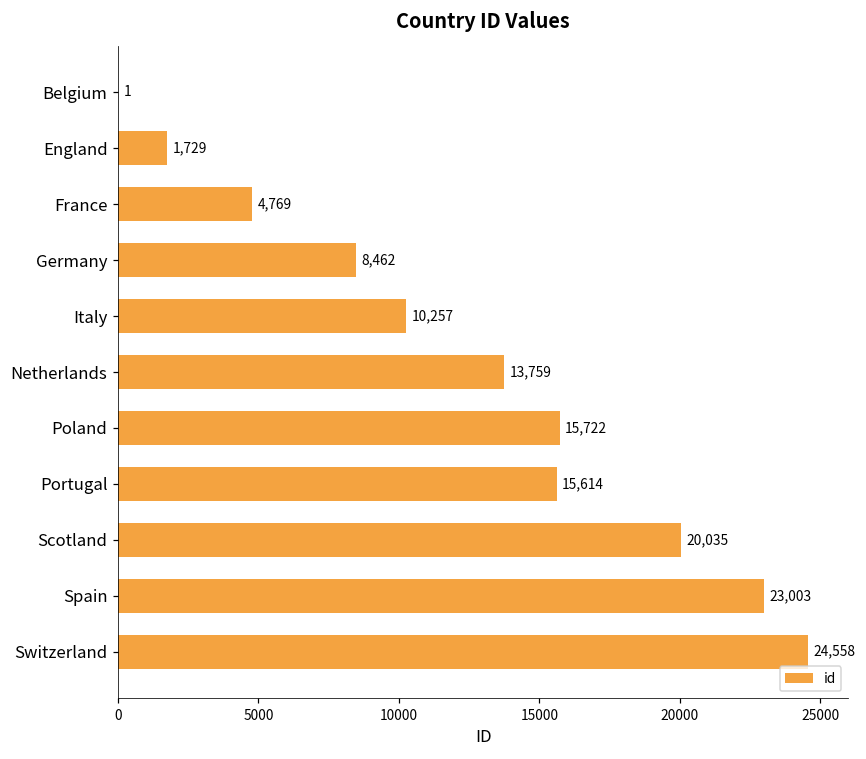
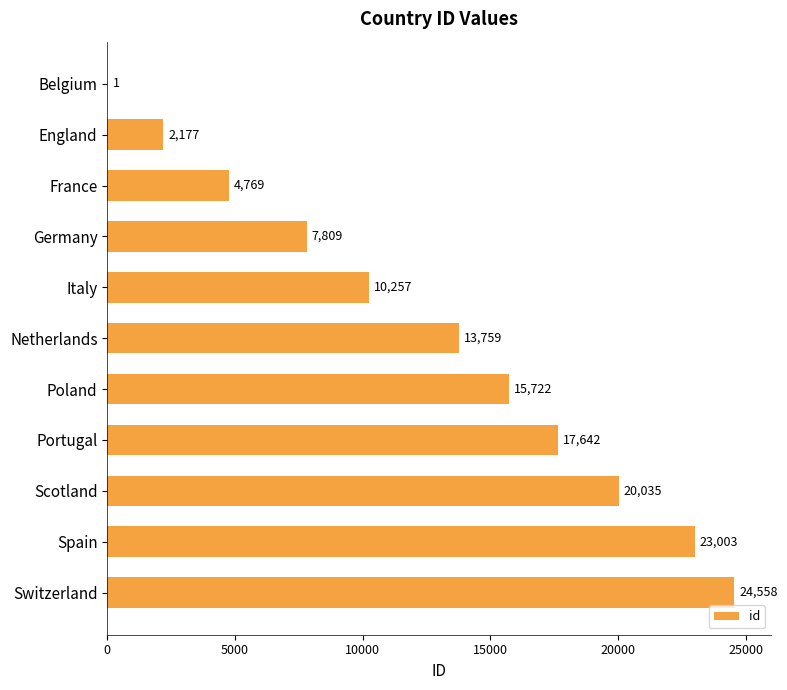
England: 1,729 -> 2,177
Germany: 8,462 -> 7,809
Portugal: 15,614 -> 17,642
